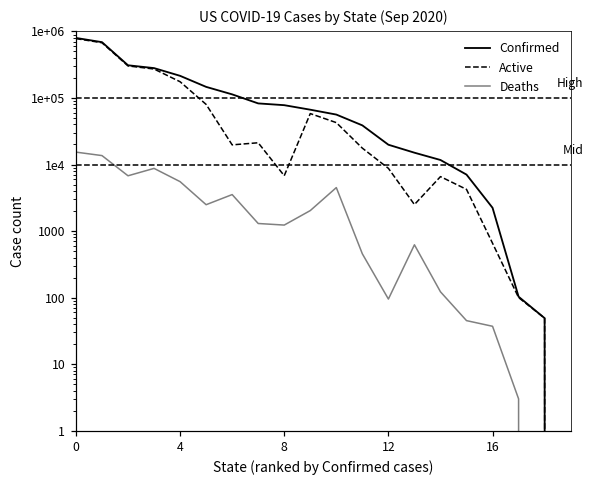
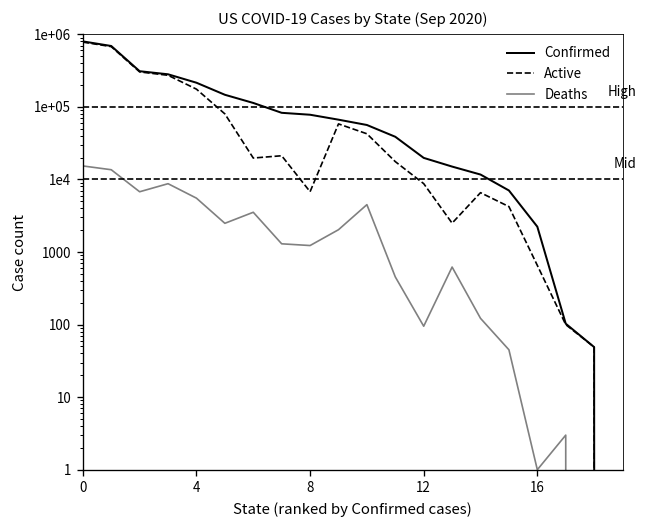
Deaths, 16: 40 -> 1
